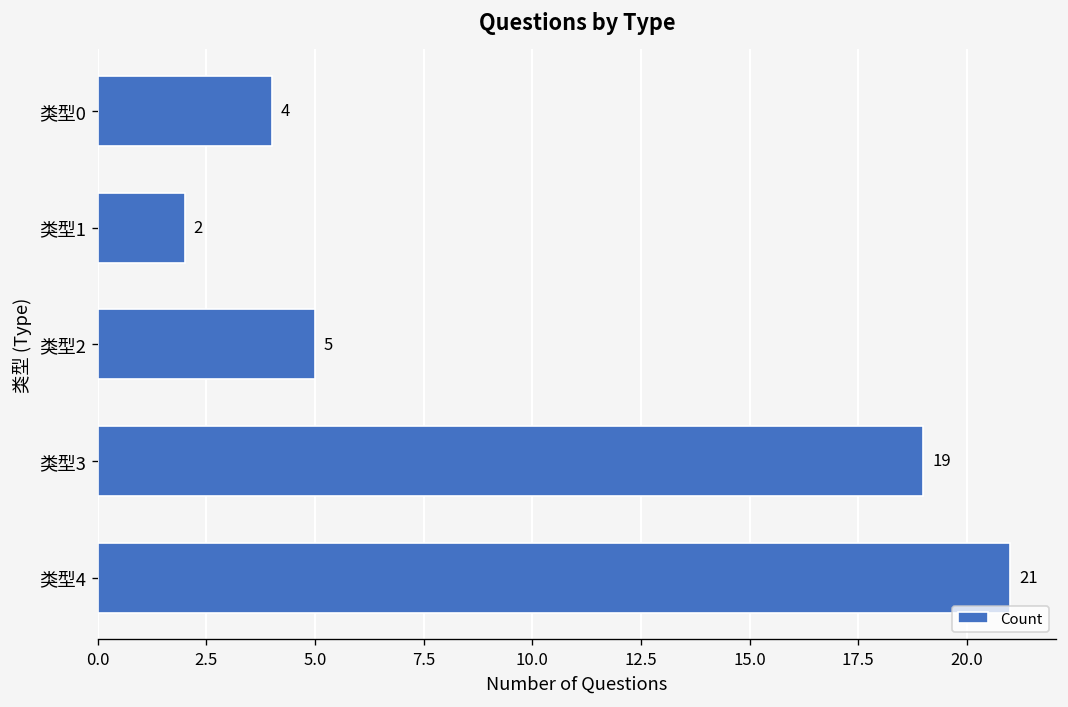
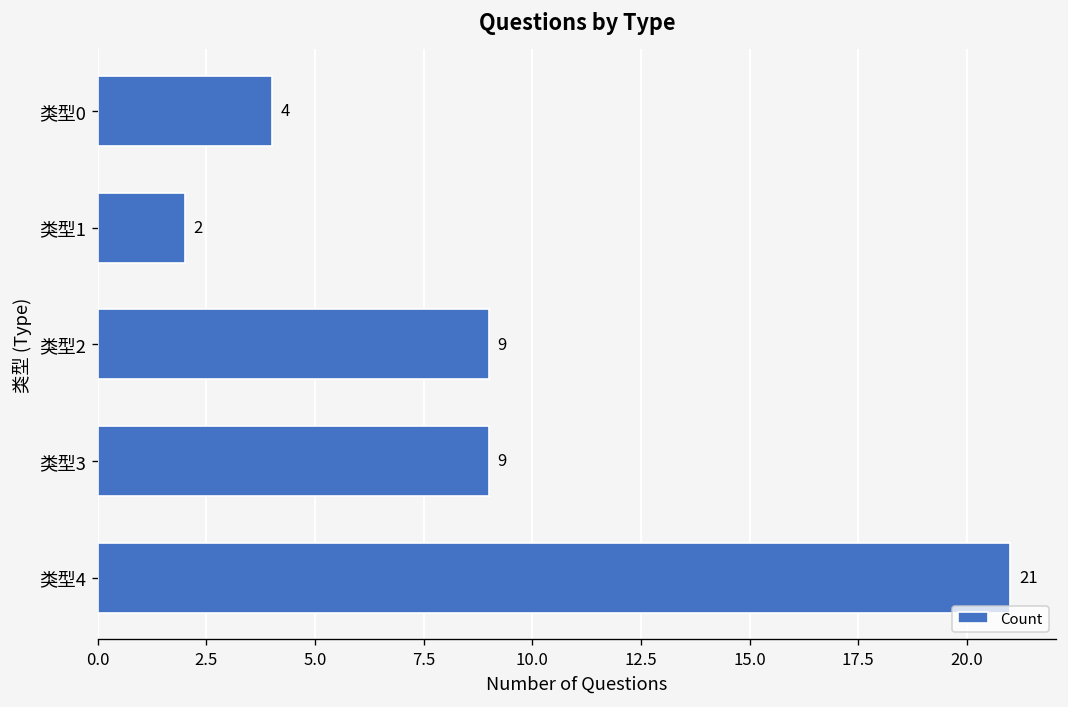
类型2: 5 -> 9
类型3: 19 -> 9
